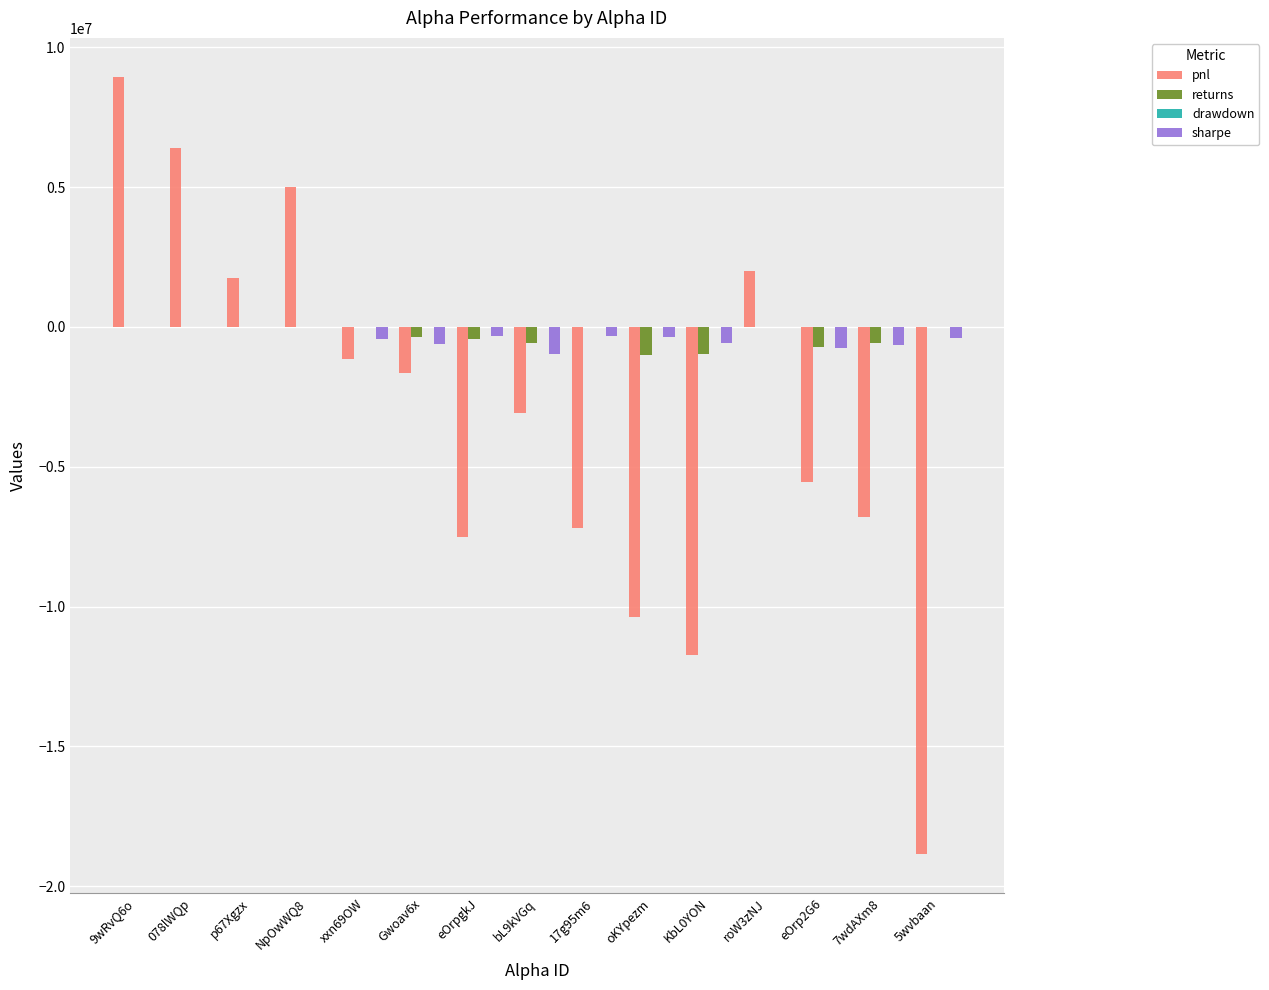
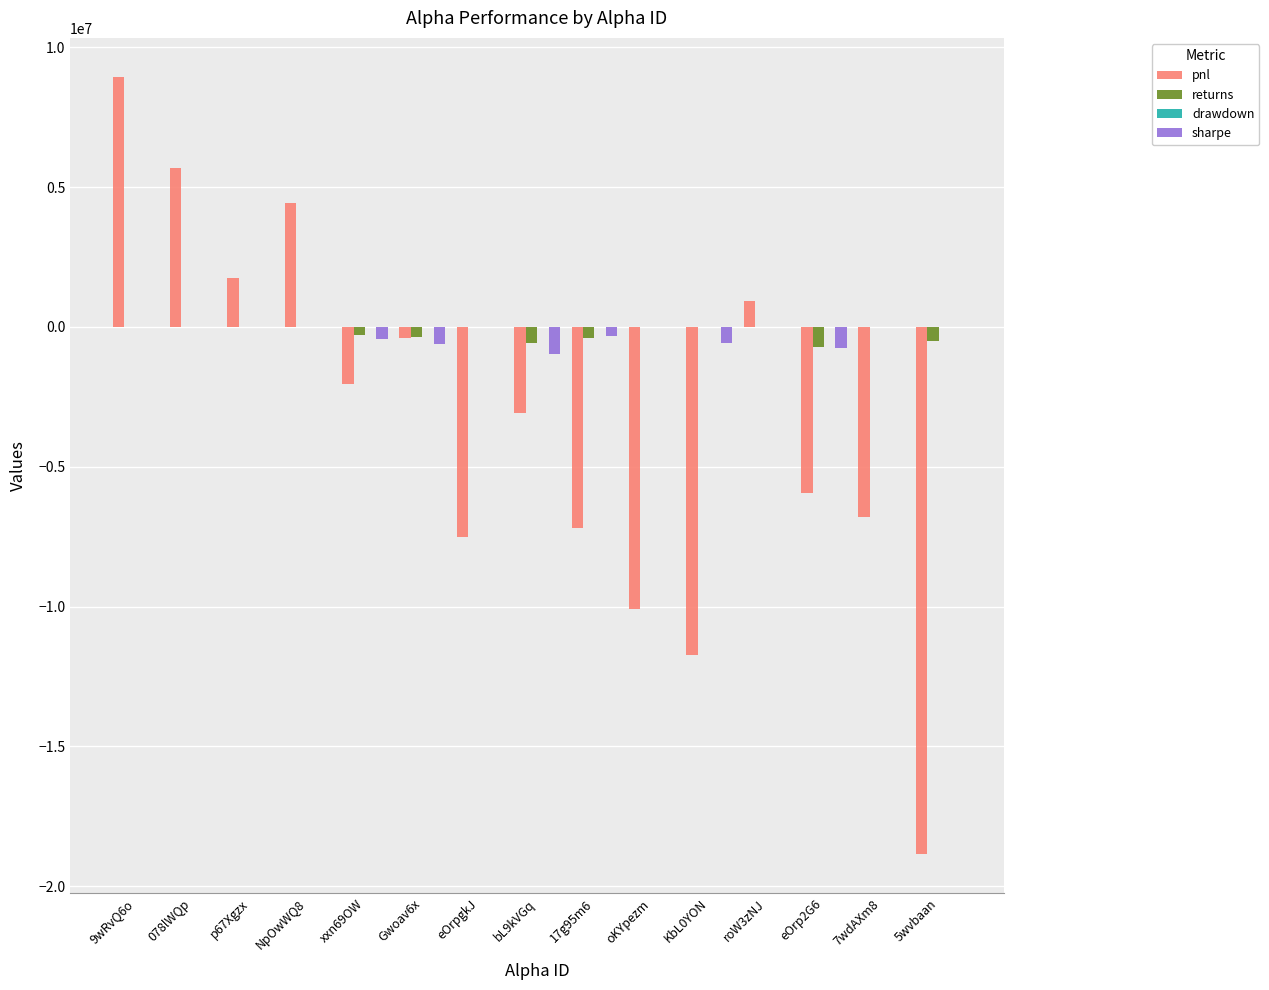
pnl, 078lWQp: 6400000 -> 5700000
pnl, NpOwWQ8: 5000000 -> 4400000
pnl, xxn69OW: -1200000 -> -2100000
returns, xxn69OW: 0 -> -300000
pnl, Gwoav6x: -1600000 -> -400000
returns, eOrpgkJ: -400000 -> 0
sharpe, eOrpgkJ: -300000 -> 0
returns, 17g95m6: 0 -> -400000
pnl, oKYpezm: -10400000 -> -10100000
returns, oKYpezm: -1000000 -> 0
sharpe, oKYpezm: -300000 -> 0
returns, KbL0YON: -1000000 -> 0
pnl, roW3zNJ: 2000000 -> 900000
pnl, eOrp2G6: -5500000 -> -5900000
returns, 7wdAXm8: -600000 -> 0
sharpe, 7wdAXm8: -600000 -> 0
returns, 5wvbaan: 0 -> -500000
sharpe, 5wvbaan: -400000 -> 0
